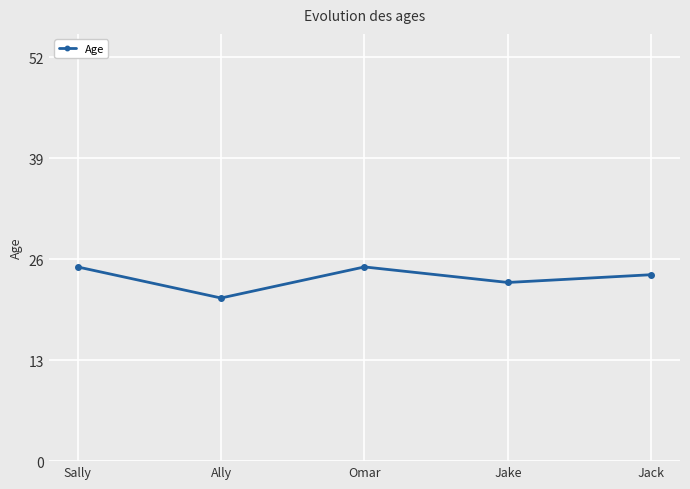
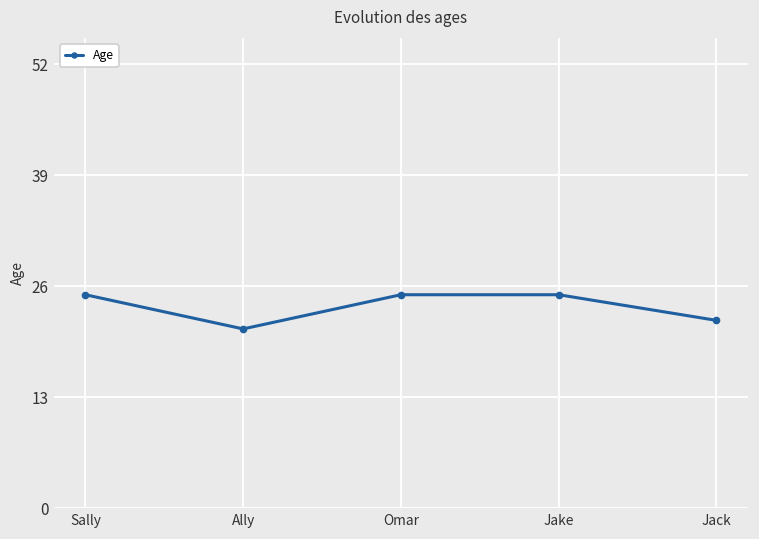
Jake: 23 -> 25
Jack: 24 -> 22
